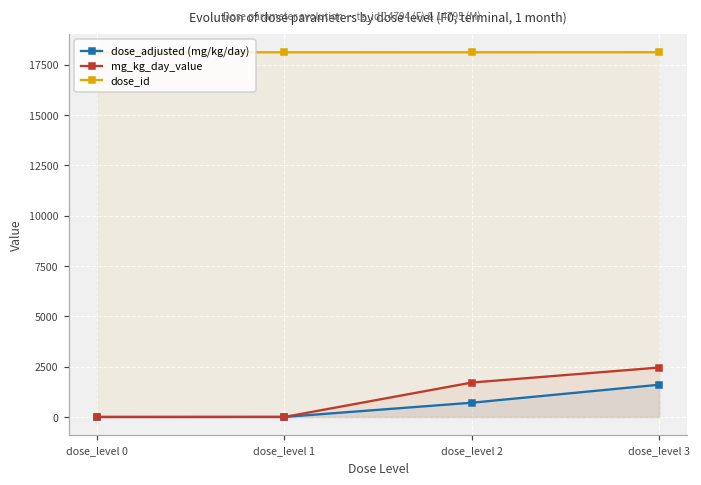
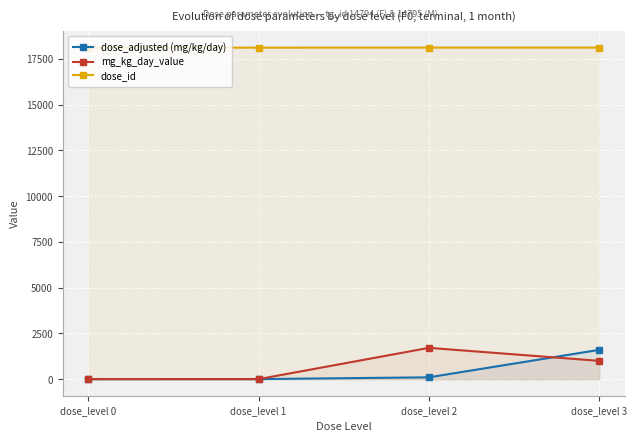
dose_adjusted (mg/kg/day), dose_level 2: 700 -> 100
mg_kg_day_value, dose_level 3: 2500 -> 1000
